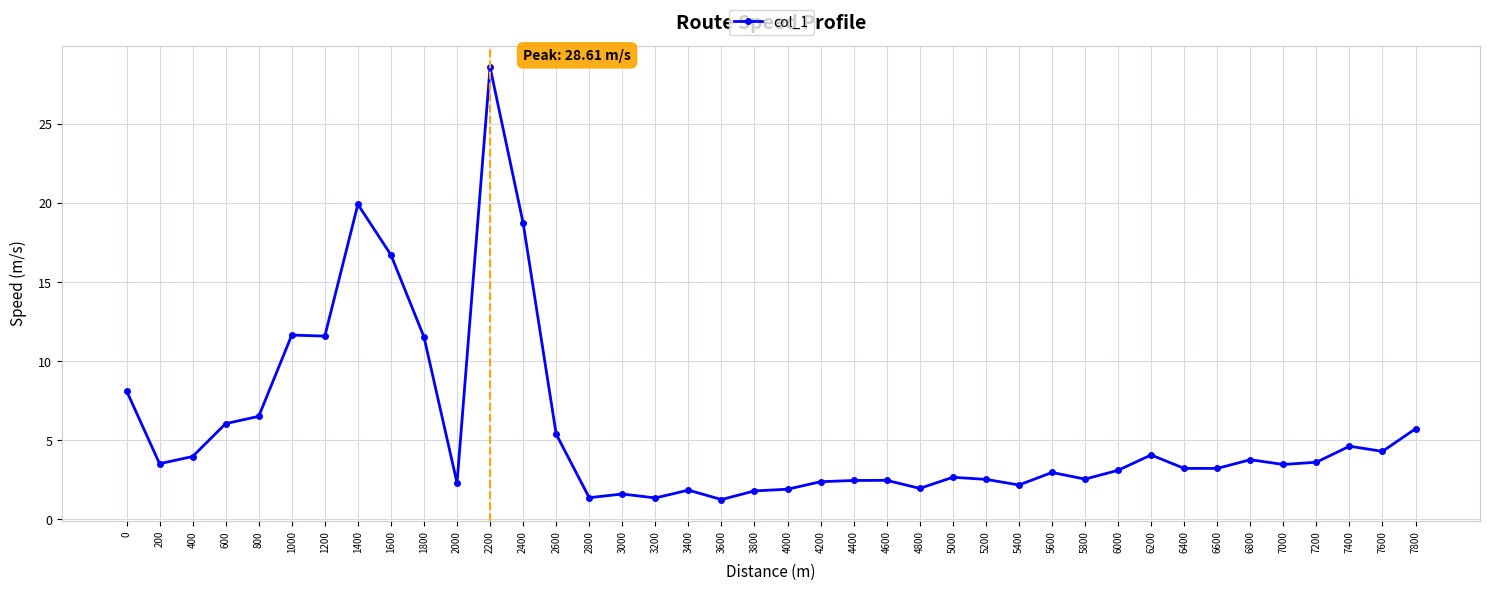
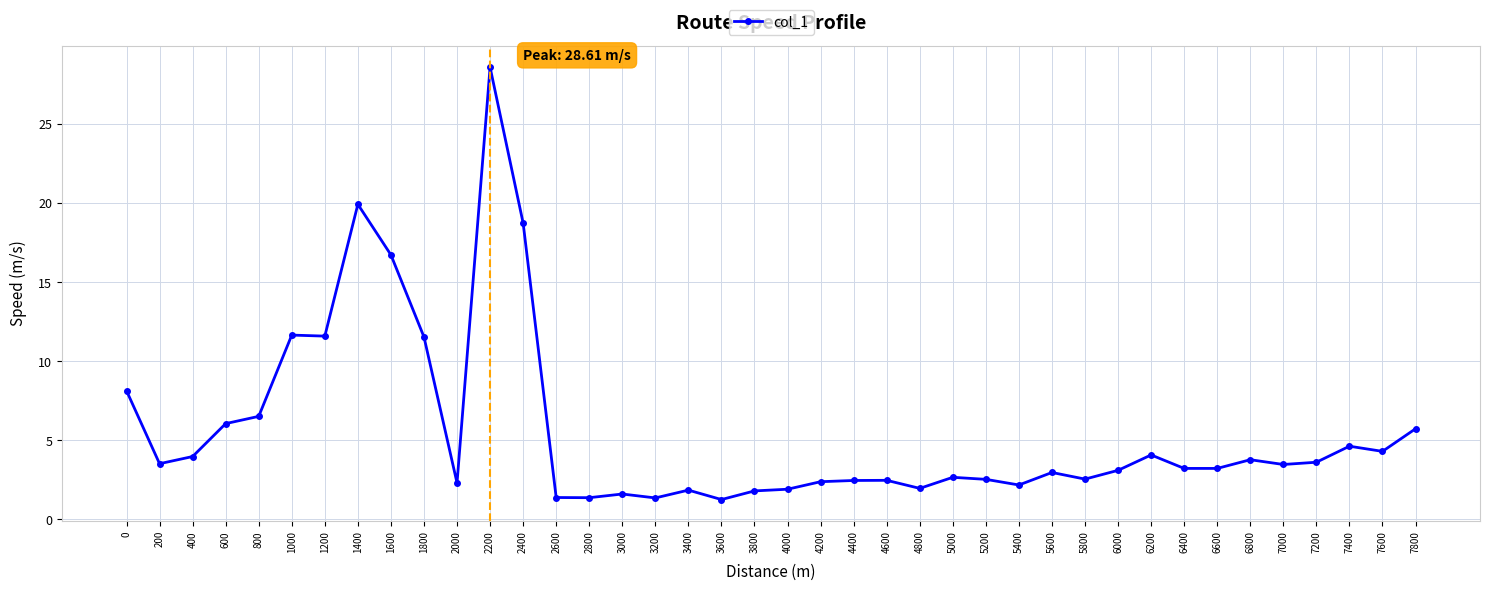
2600: 5.4 -> 1.4
